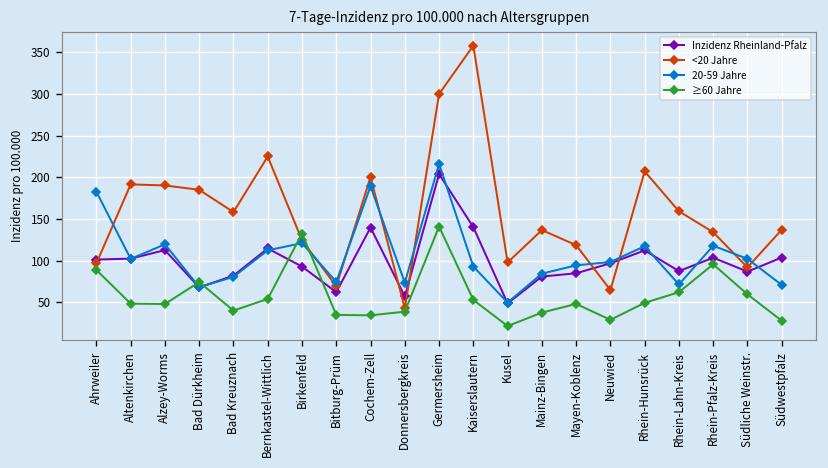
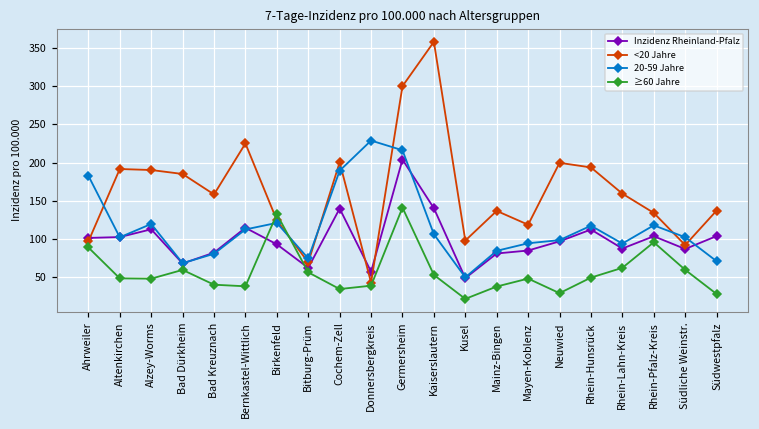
≥60 Jahre, Bad Dürkheim: 70 -> 60
≥60 Jahre, Bernkastel-Wittlich: 50 -> 40
≥60 Jahre, Bitburg-Prüm: 30 -> 60
20-59 Jahre, Donnersbergkreis: 70 -> 230
20-59 Jahre, Kaiserslautern: 90 -> 110
<20 Jahre, Neuwied: 60 -> 200
<20 Jahre, Rhein-Hunsrück: 210 -> 190
20-59 Jahre, Rhein-Lahn-Kreis: 70 -> 90
